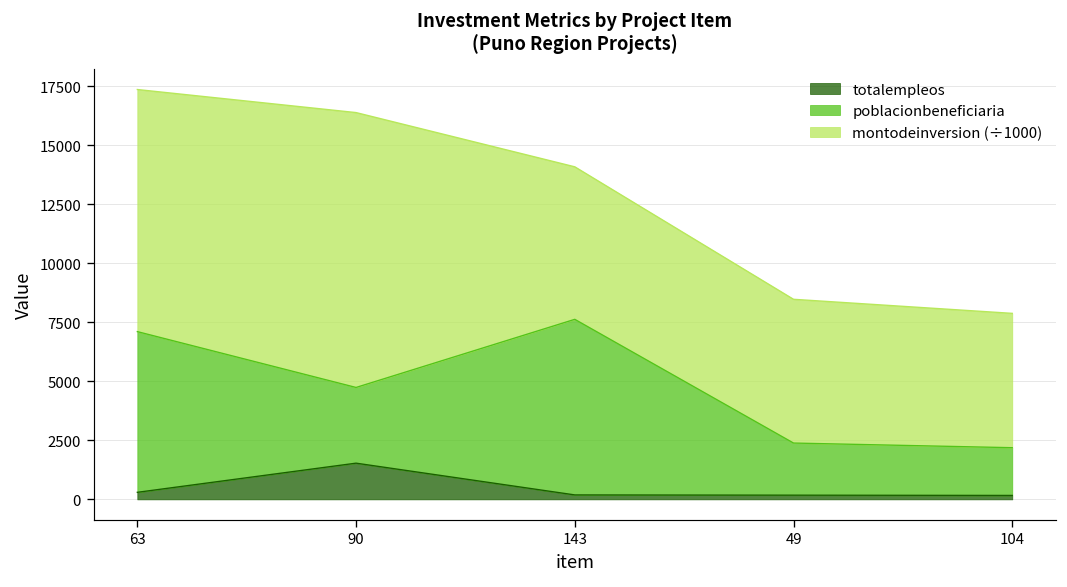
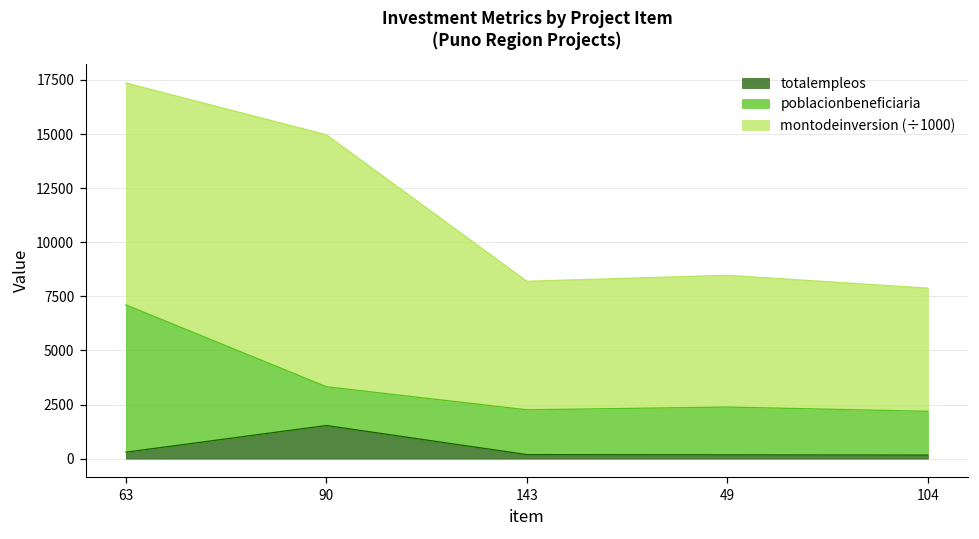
poblacionbeneficiaria, 90: 3200 -> 1800
poblacionbeneficiaria, 143: 7400 -> 2100
montodeinversion (÷1000), 143: 6500 -> 5900
